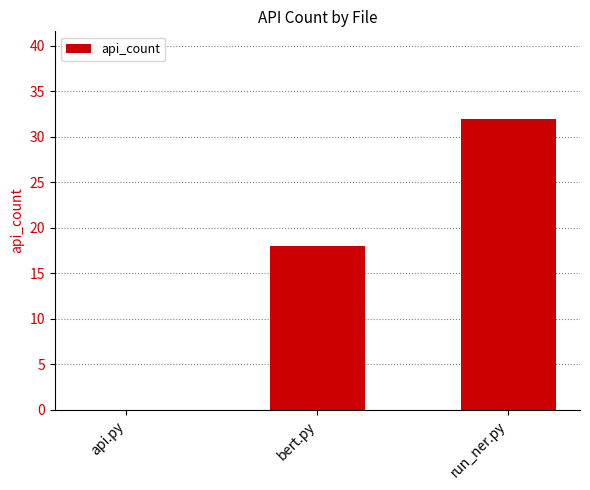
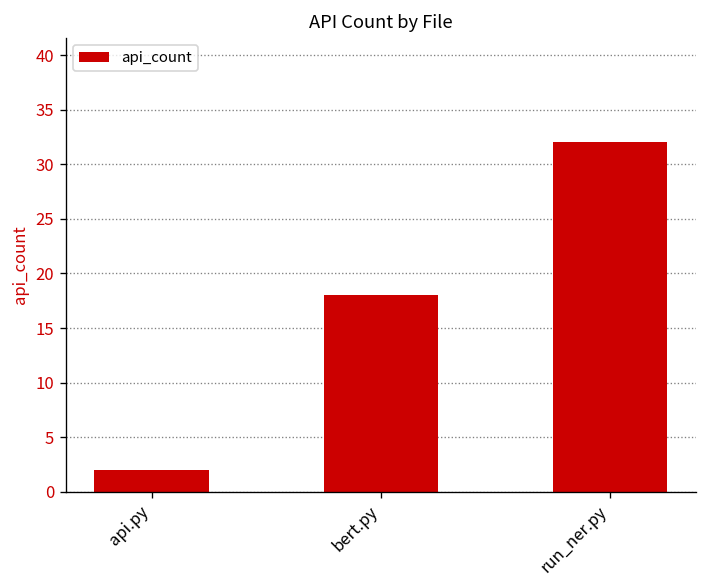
api.py: 0 -> 2
